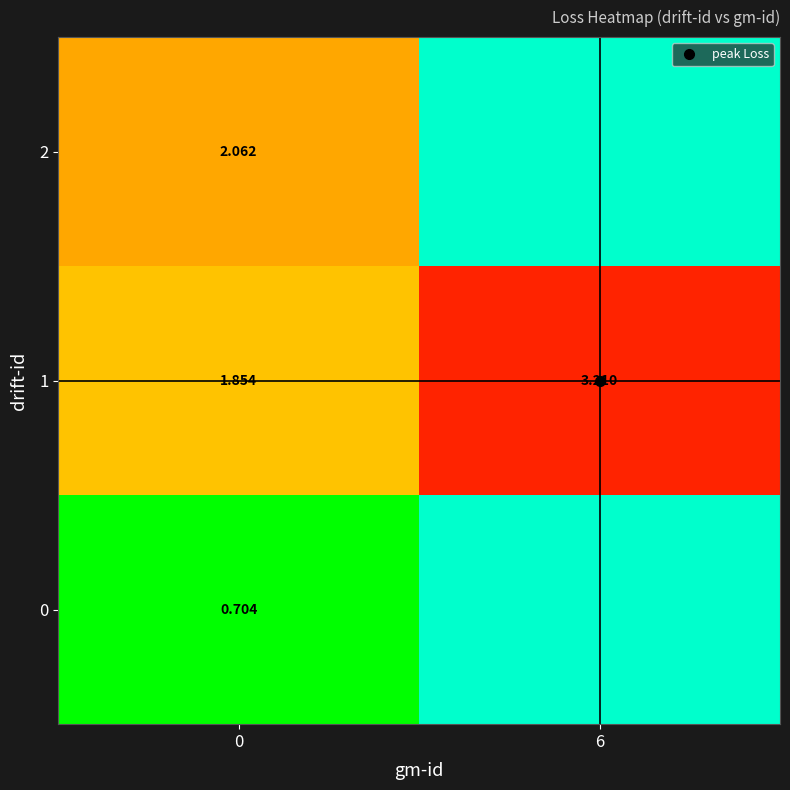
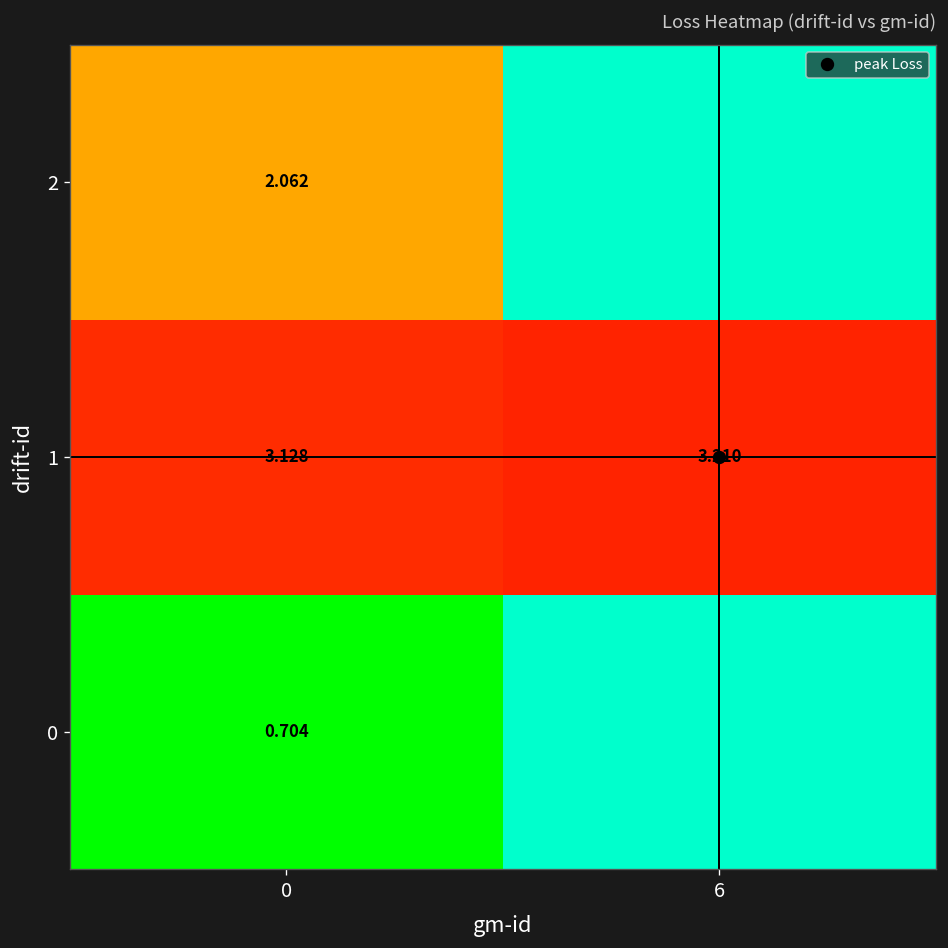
1, 0: 1.854 -> 3.128
